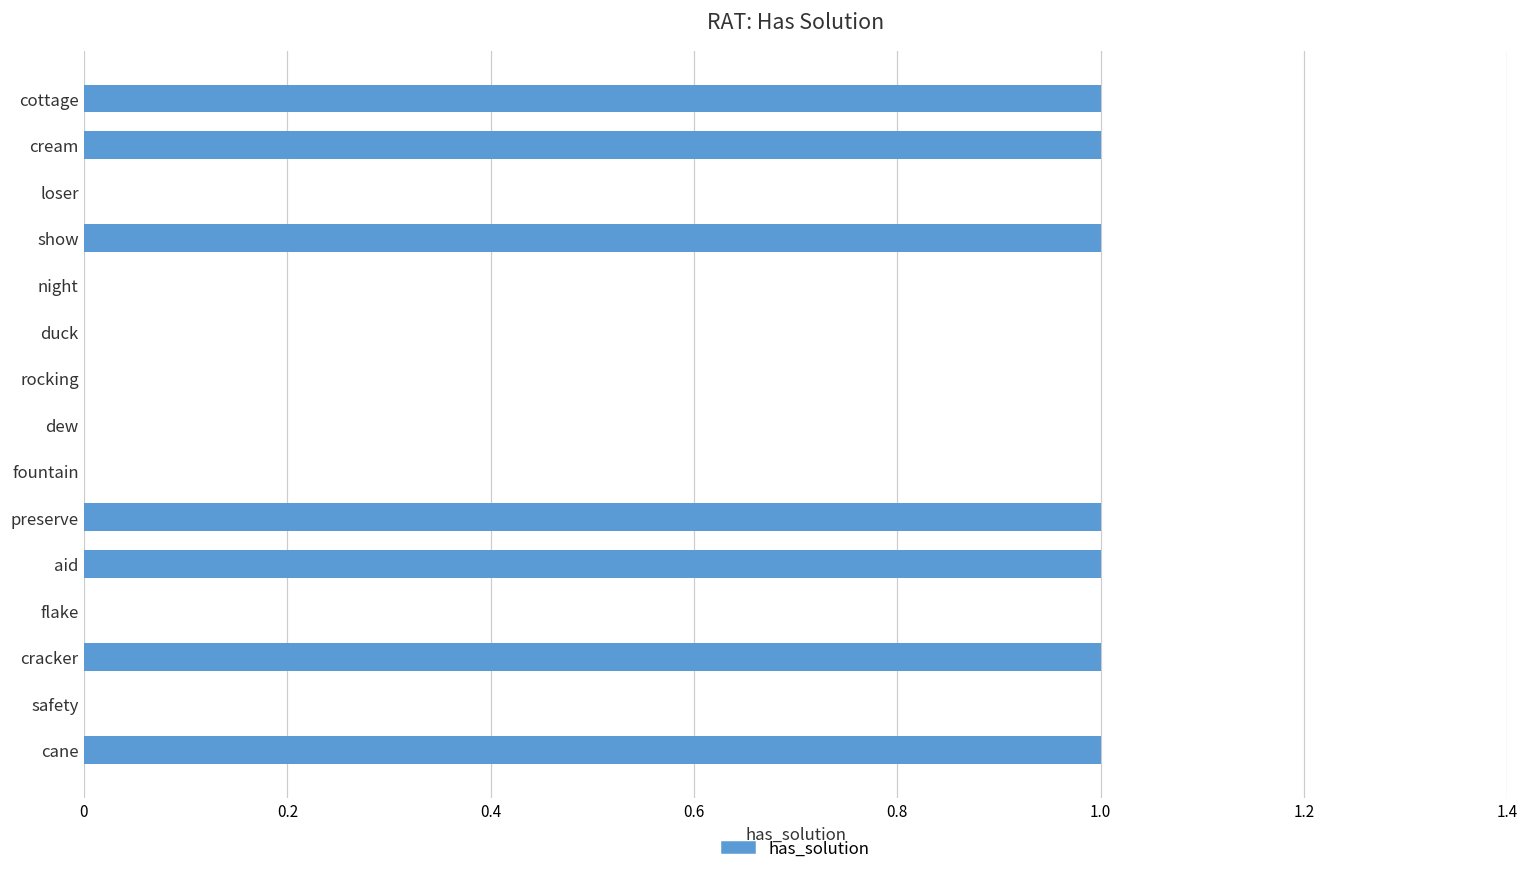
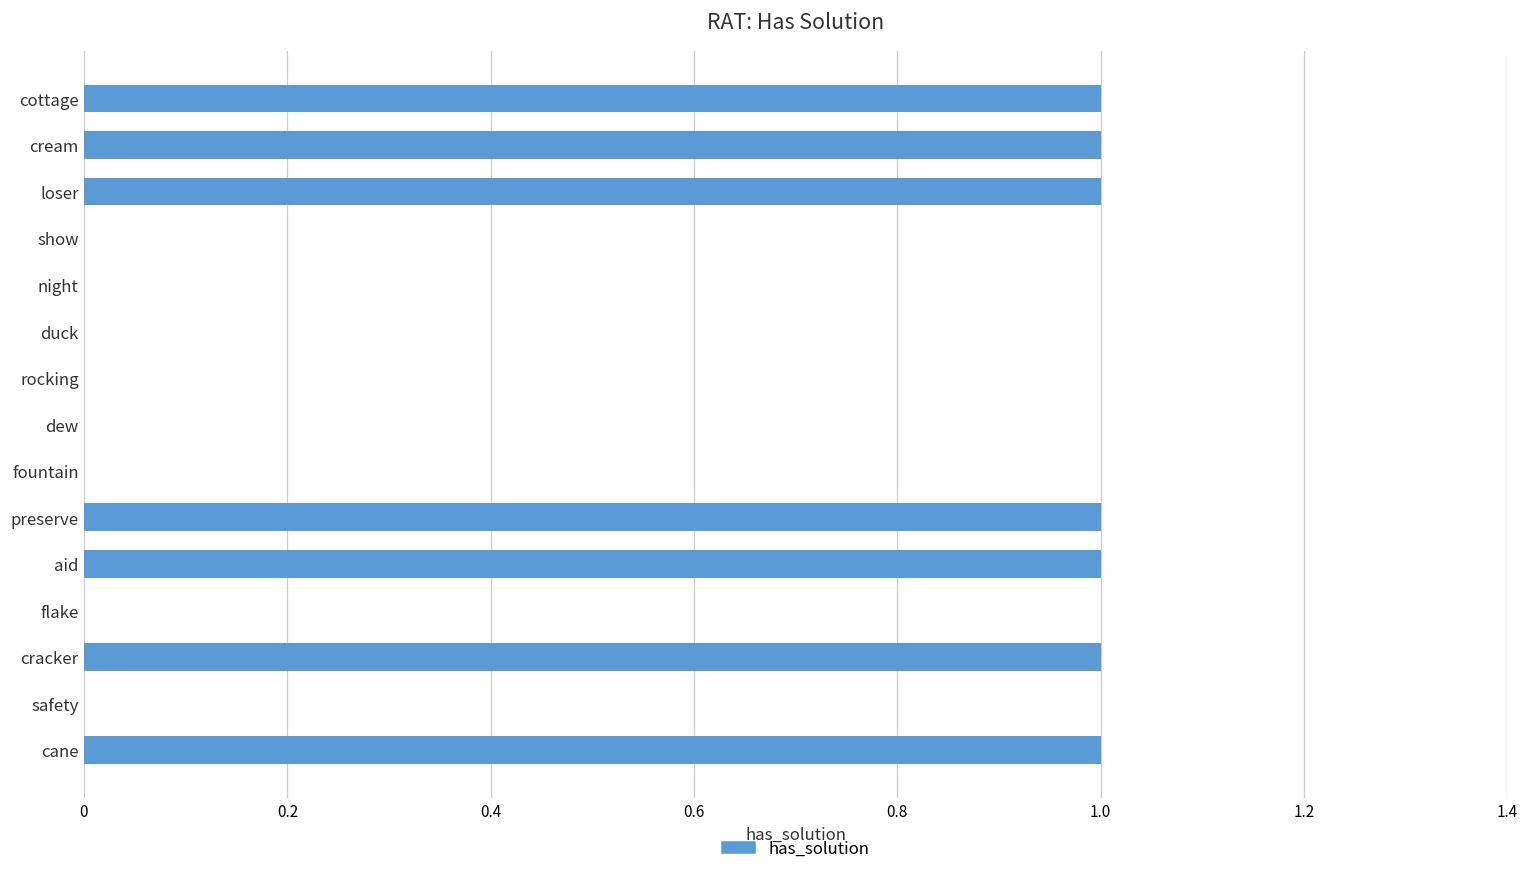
loser: 0 -> 1
show: 1 -> 0
